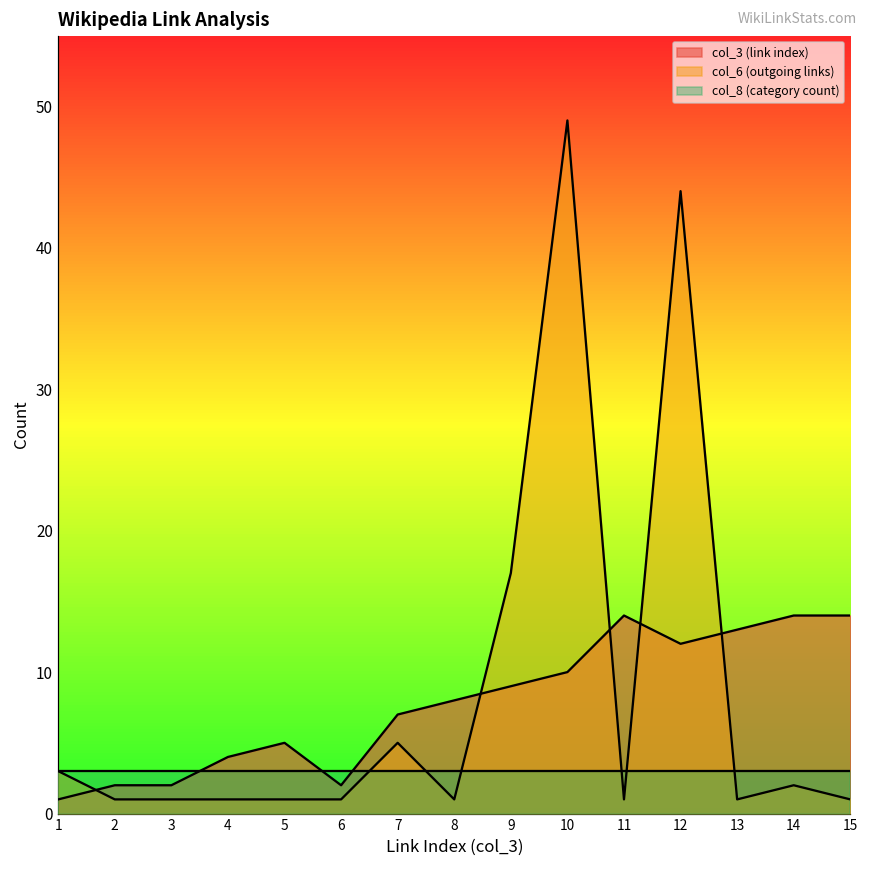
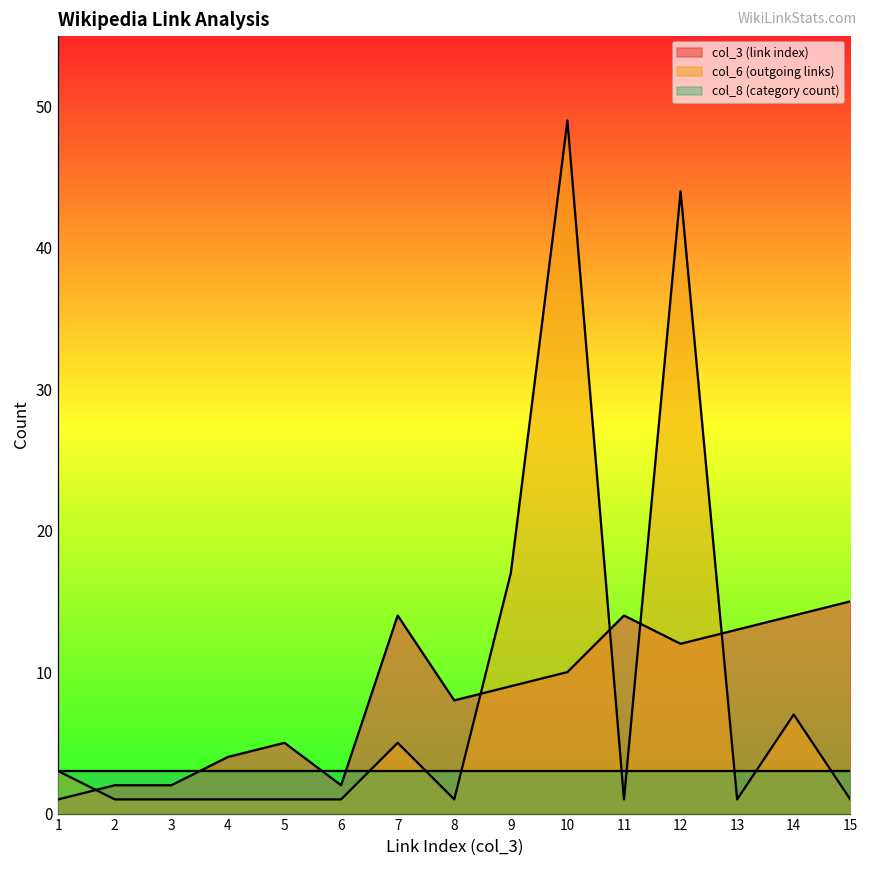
col_3 (link index), 7: 7 -> 14
col_6 (outgoing links), 14: 2 -> 7
col_3 (link index), 15: 14 -> 15
